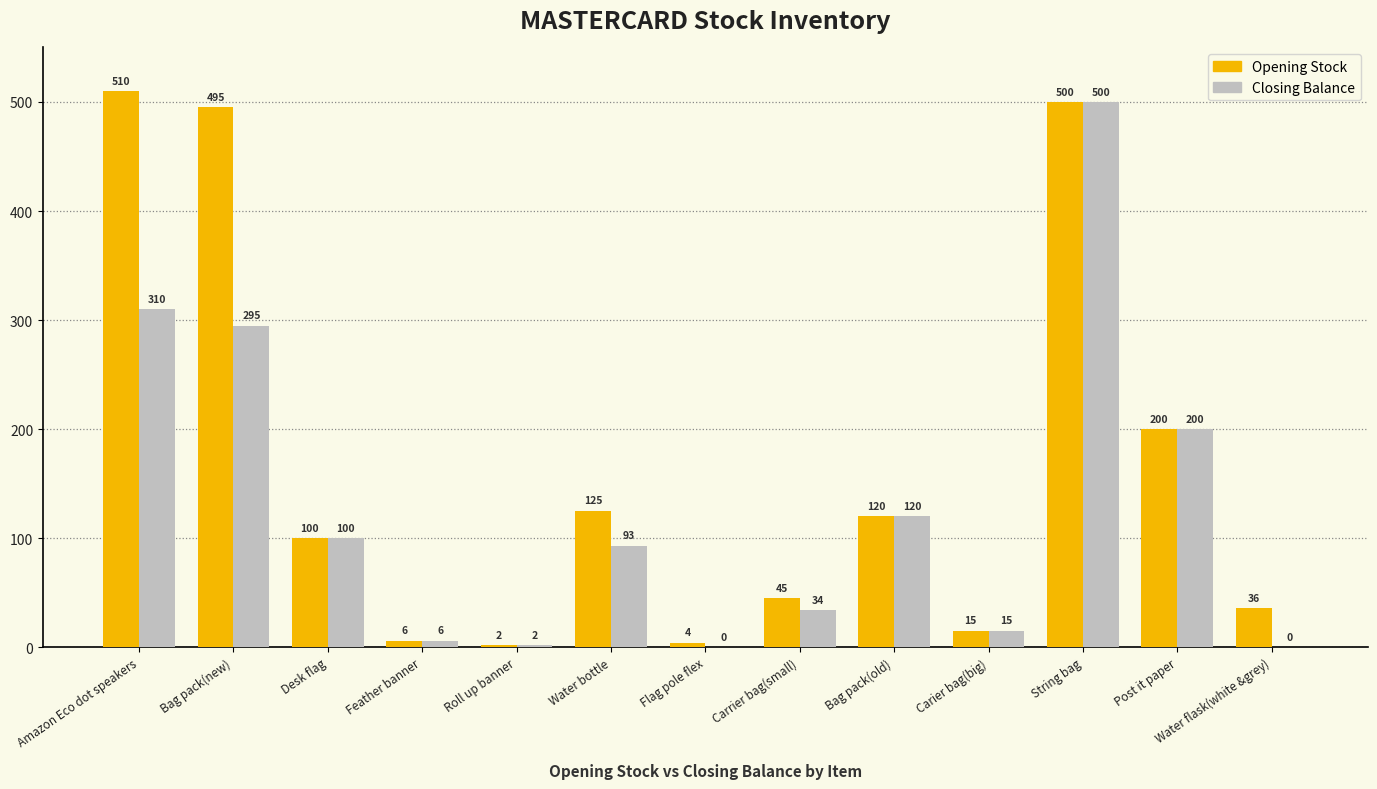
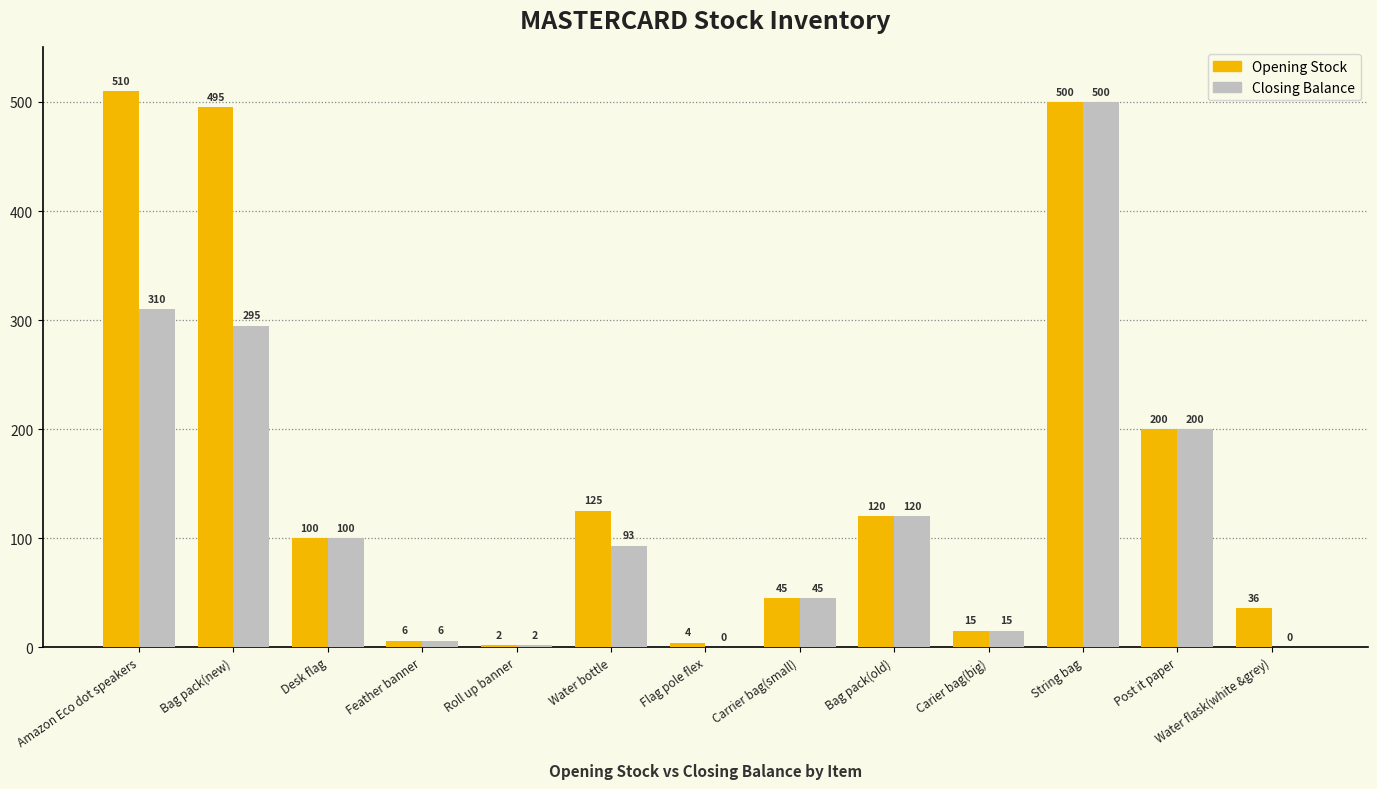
Closing Balance, Carrier bag(small): 34 -> 45
